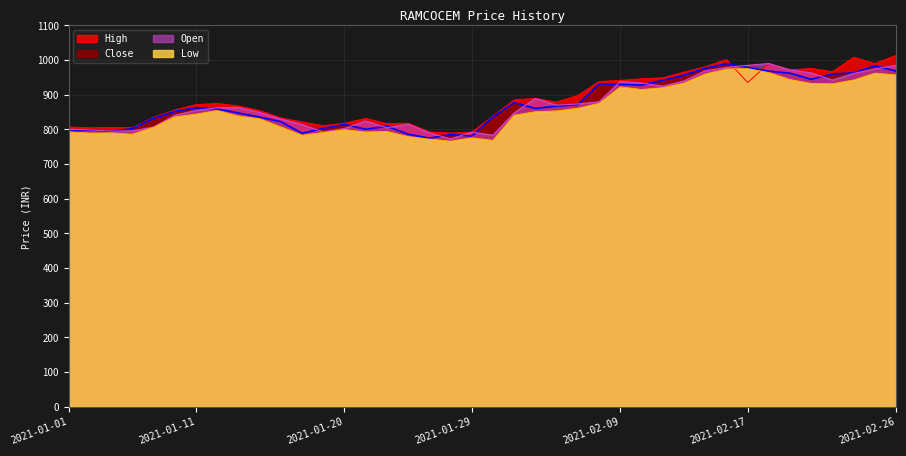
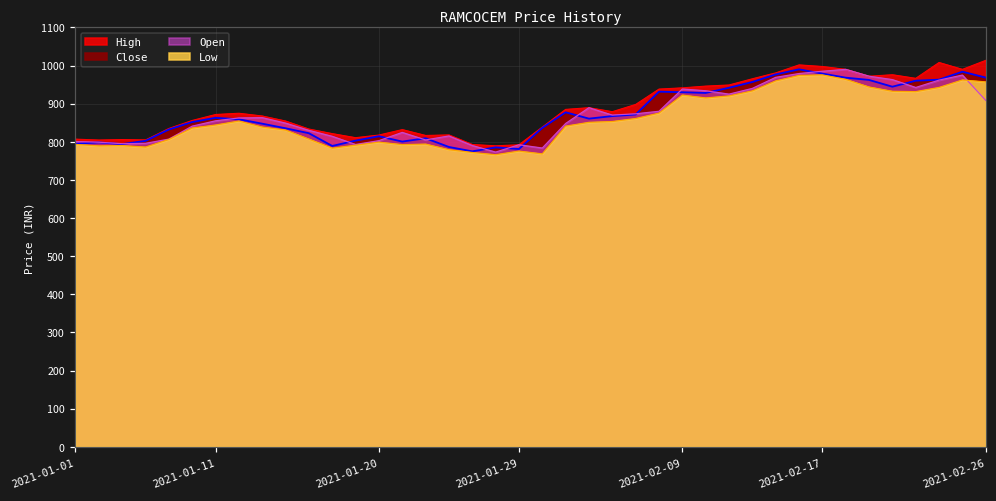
High, 2021-02-17: 940 -> 1000
Open, 2021-02-26: 980 -> 910
